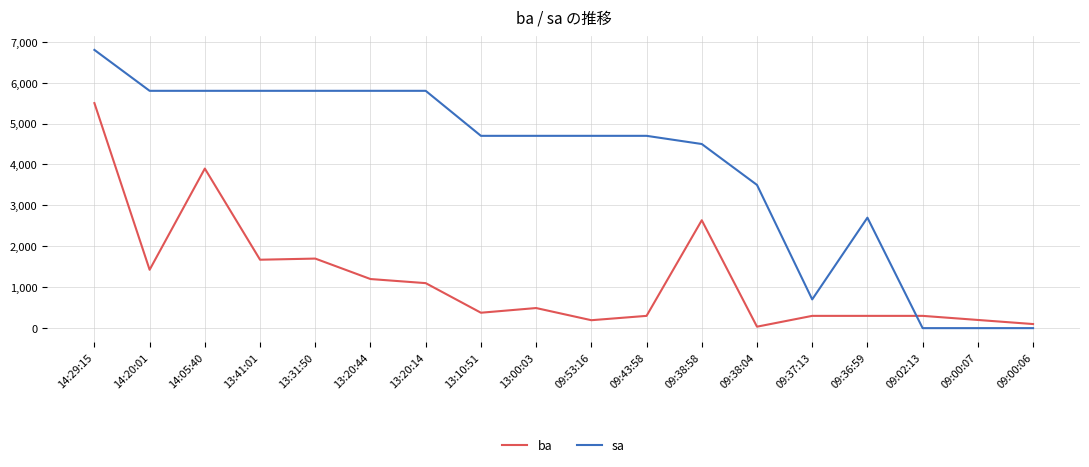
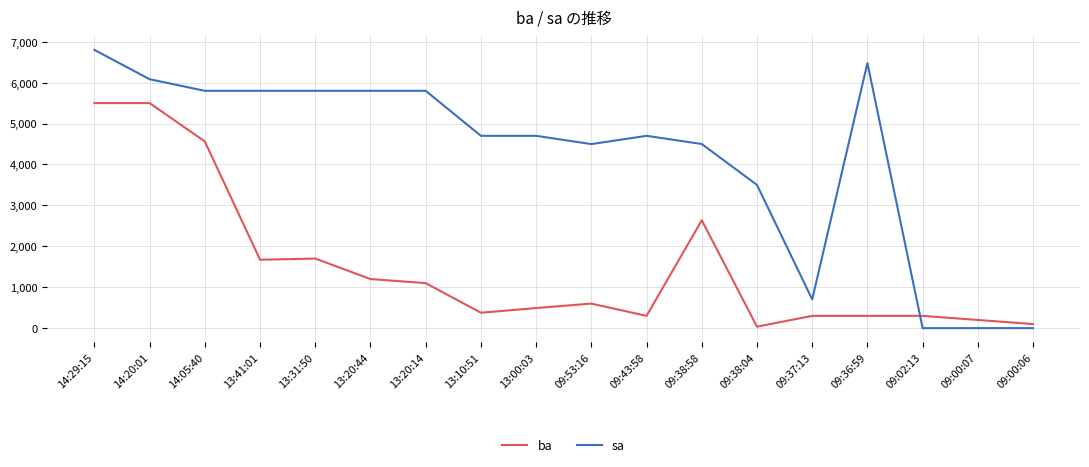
ba, 14:20:01: 1,400 -> 5,500
sa, 14:20:01: 5,800 -> 6,100
ba, 14:05:40: 3,900 -> 4,600
ba, 09:53:16: 200 -> 600
sa, 09:53:16: 4,700 -> 4,500
sa, 09:36:59: 2,700 -> 6,500
